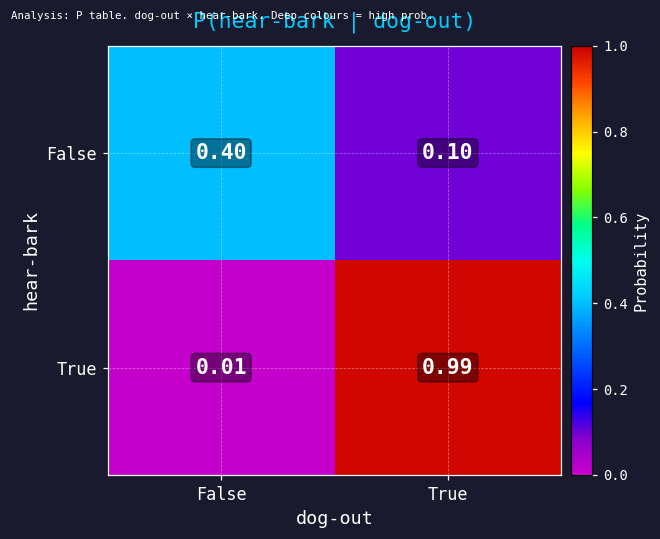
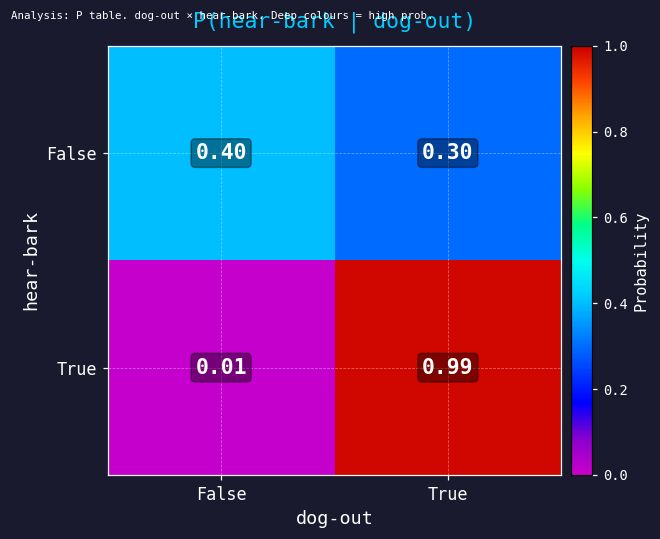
False, True: 0.10 -> 0.30
